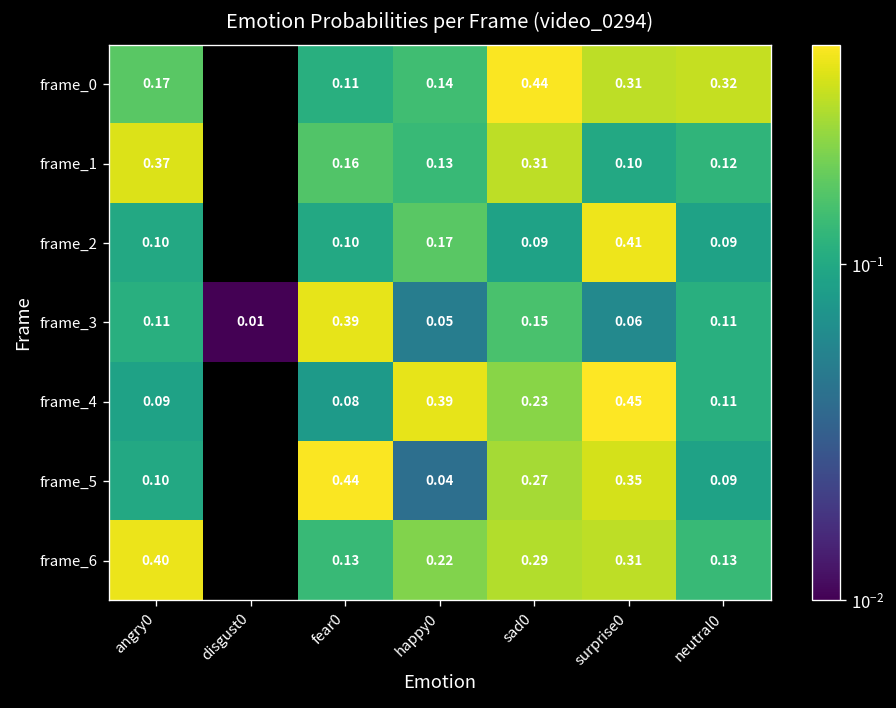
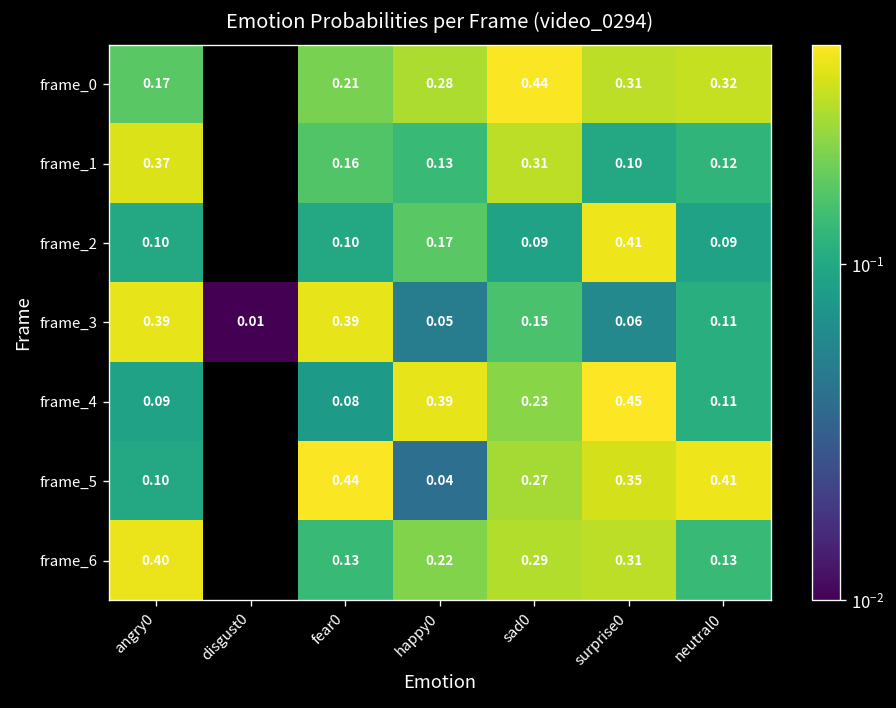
frame_0, fear0: 0.11 -> 0.21
frame_0, happy0: 0.14 -> 0.28
frame_3, angry0: 0.11 -> 0.39
frame_5, neutral0: 0.09 -> 0.41
